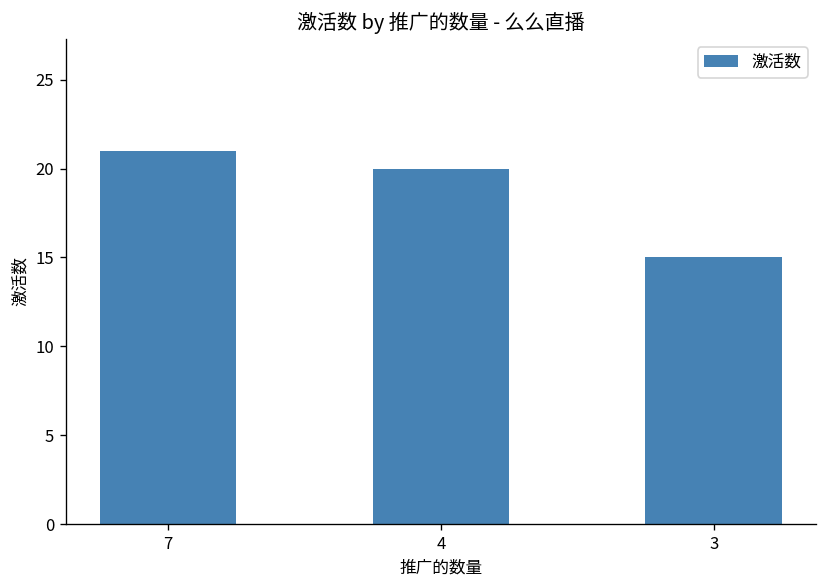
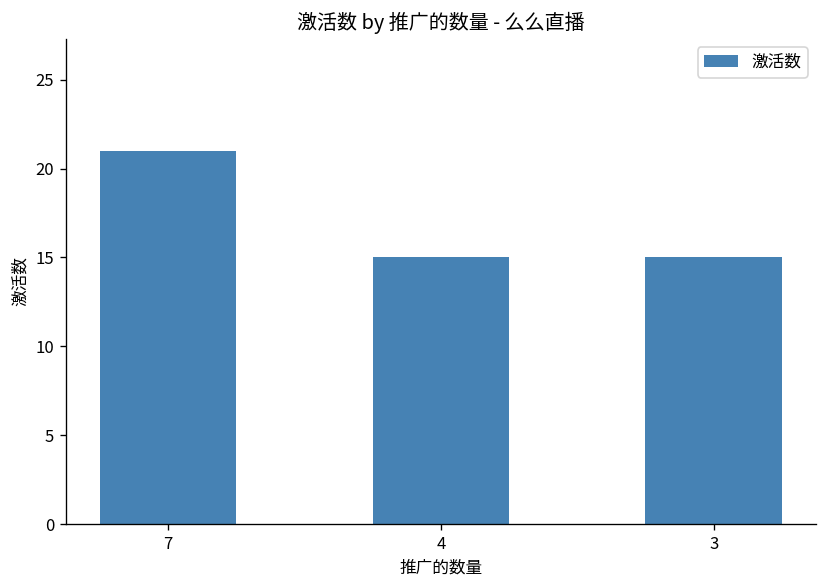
4: 20 -> 15
